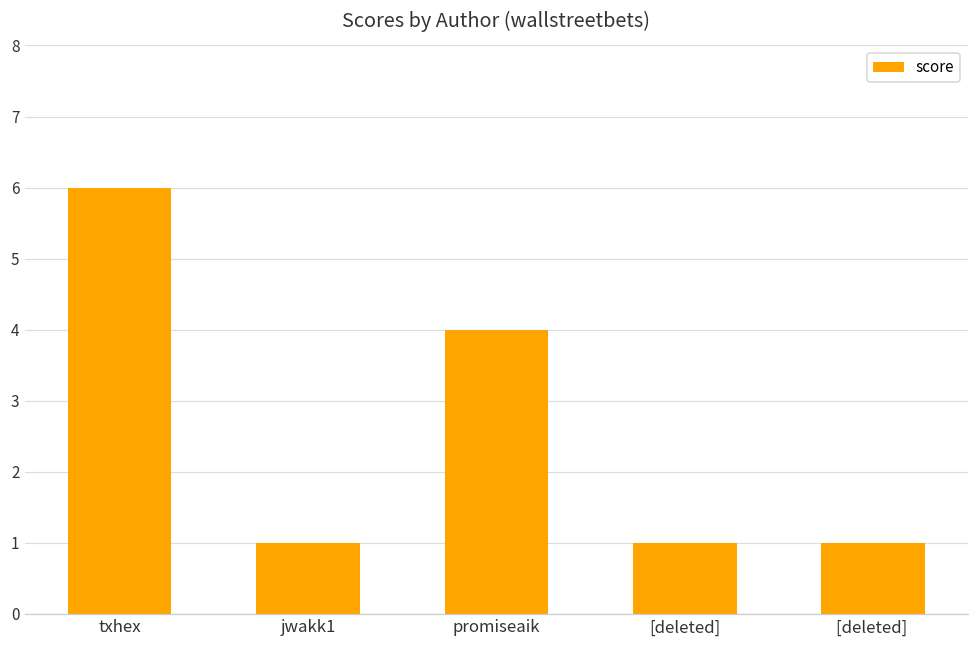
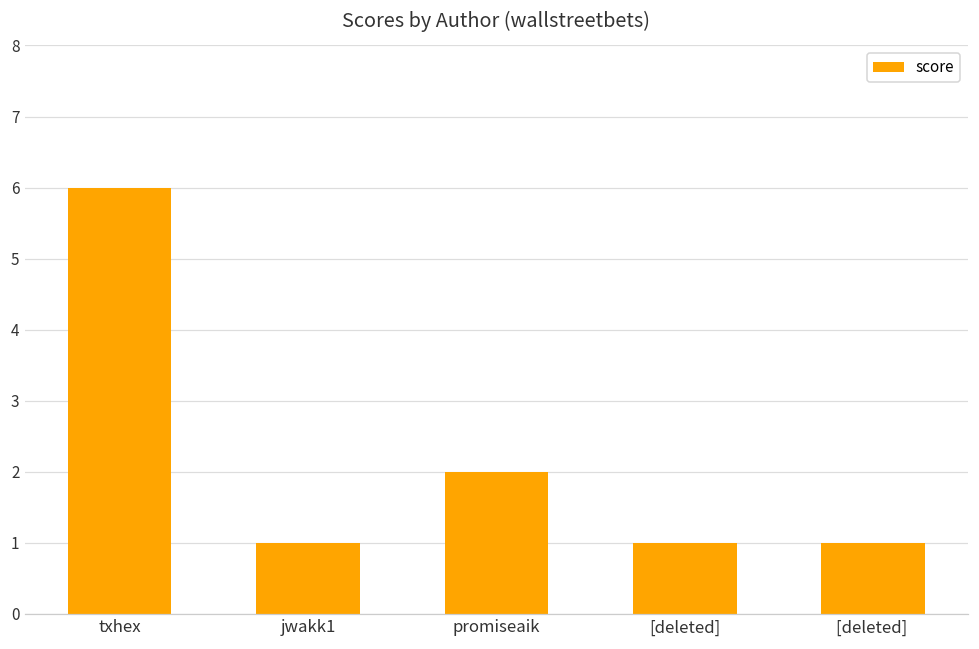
promiseaik: 4 -> 2
